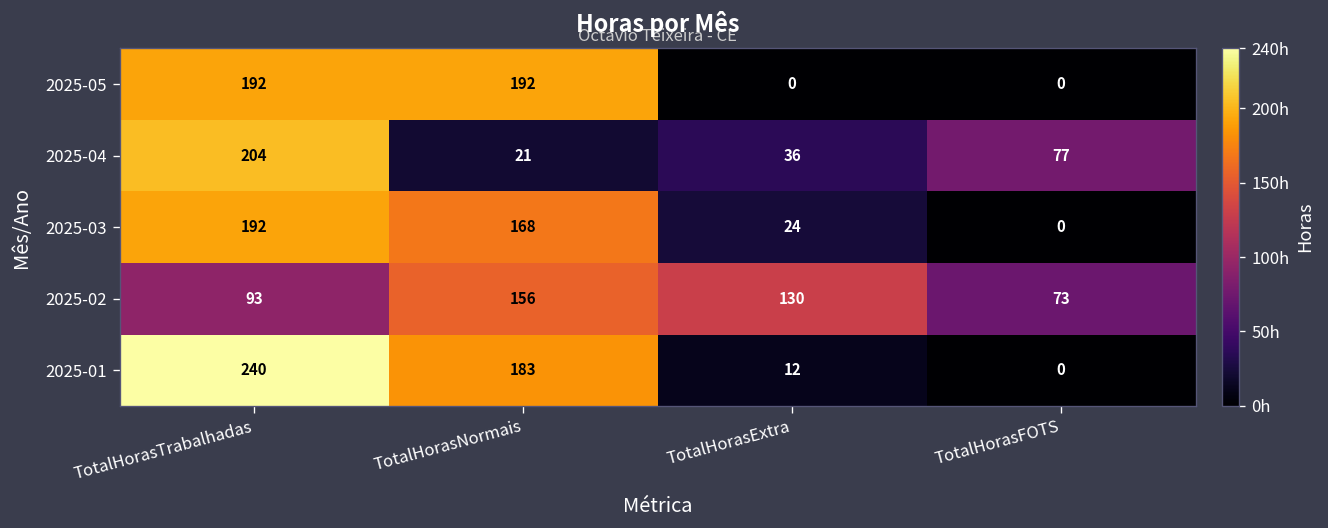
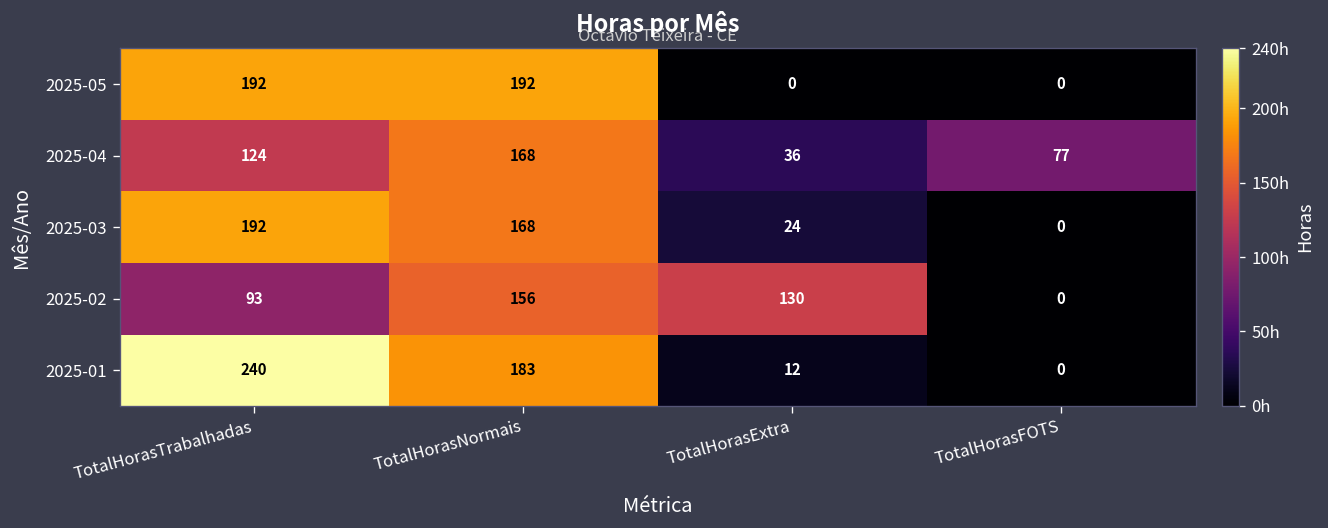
2025-04, TotalHorasTrabalhadas: 204 -> 124
2025-04, TotalHorasNormais: 21 -> 168
2025-02, TotalHorasFOTS: 73 -> 0
